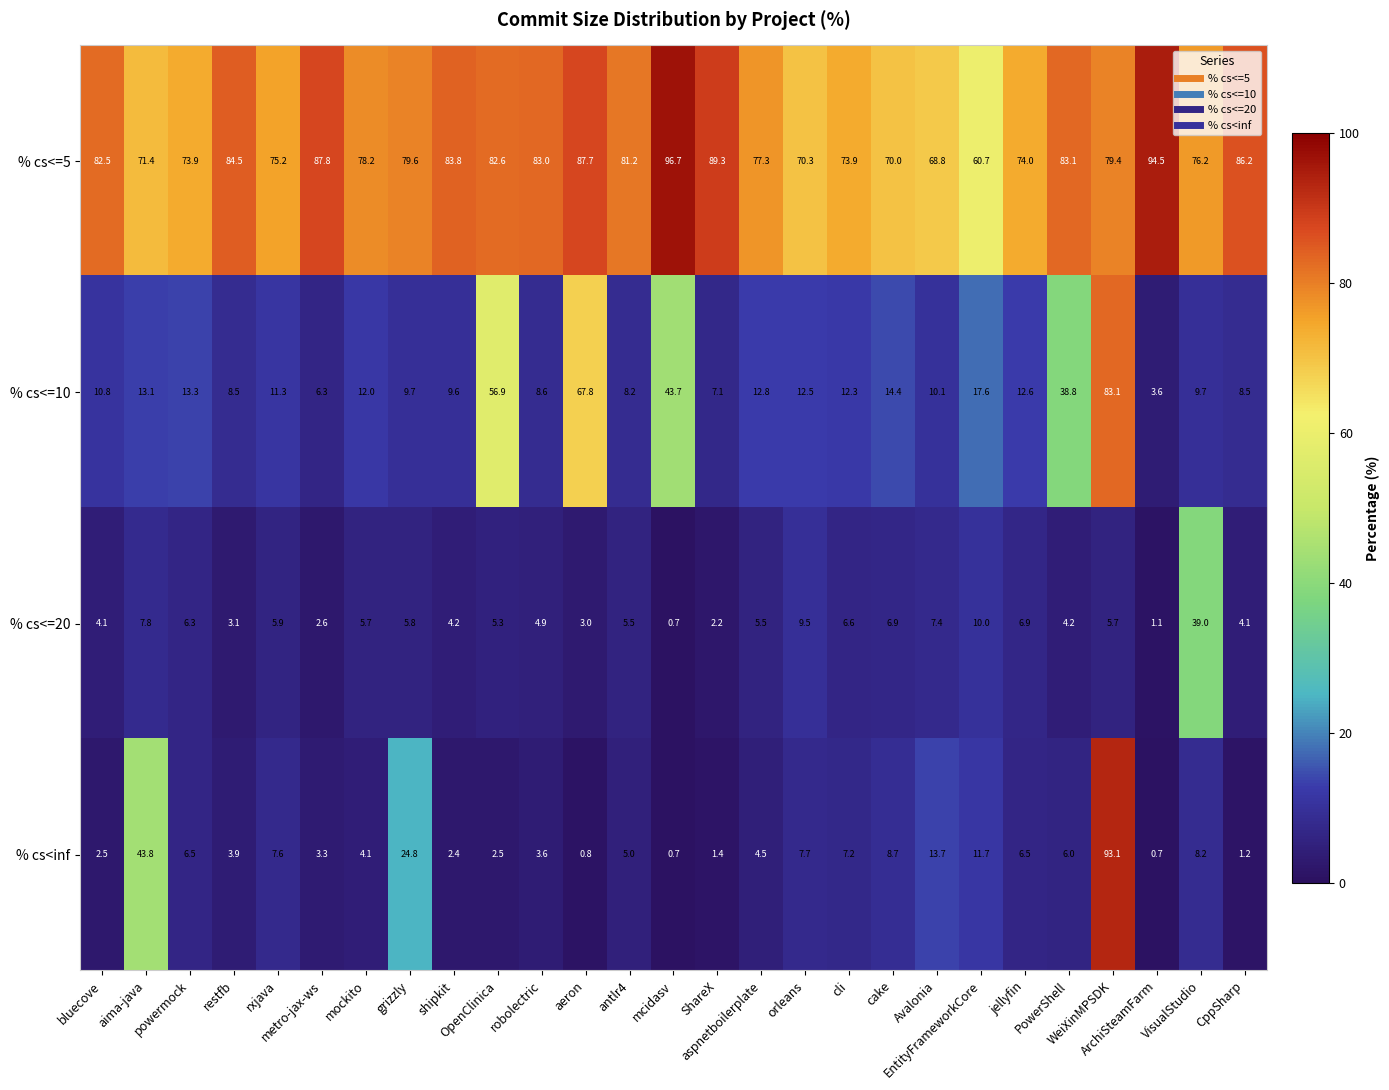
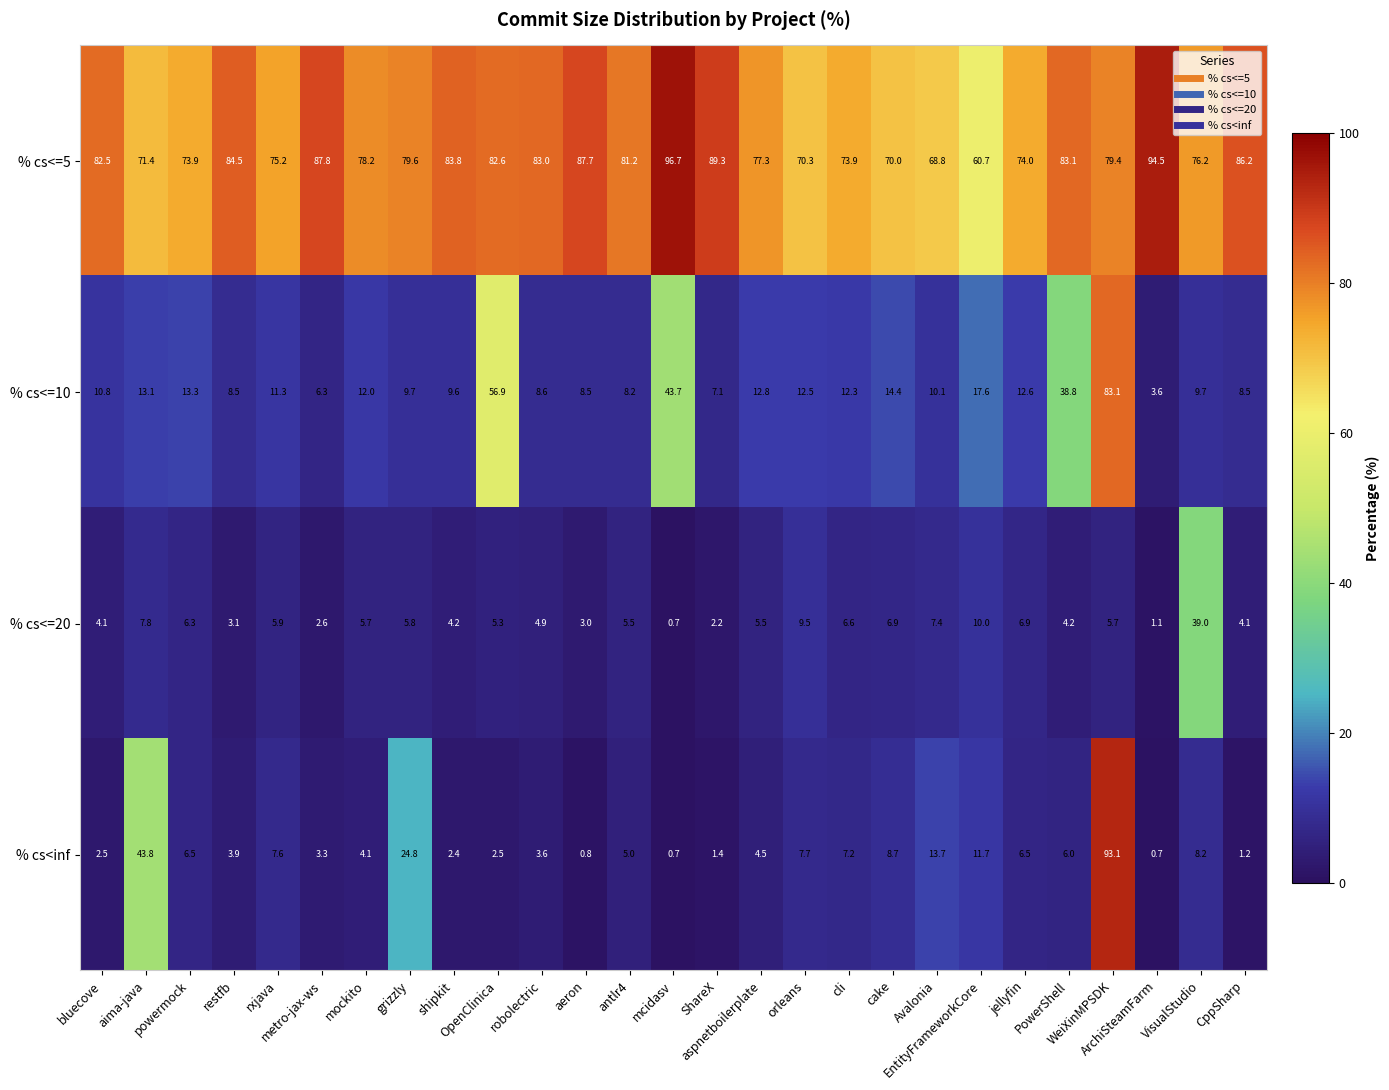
% cs<=10, aeron: 67.8 -> 8.5
